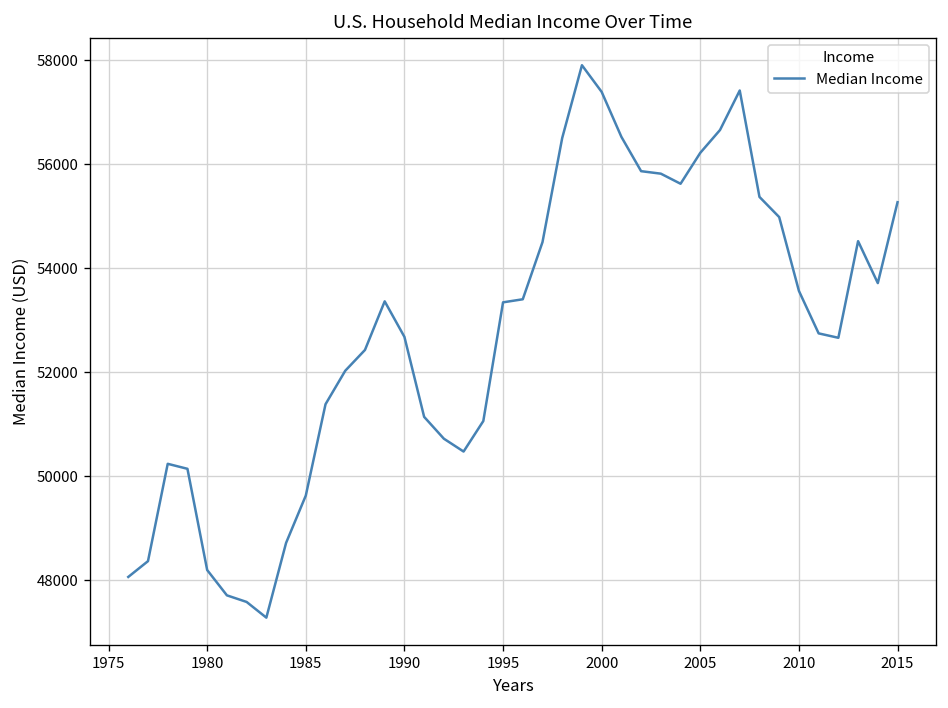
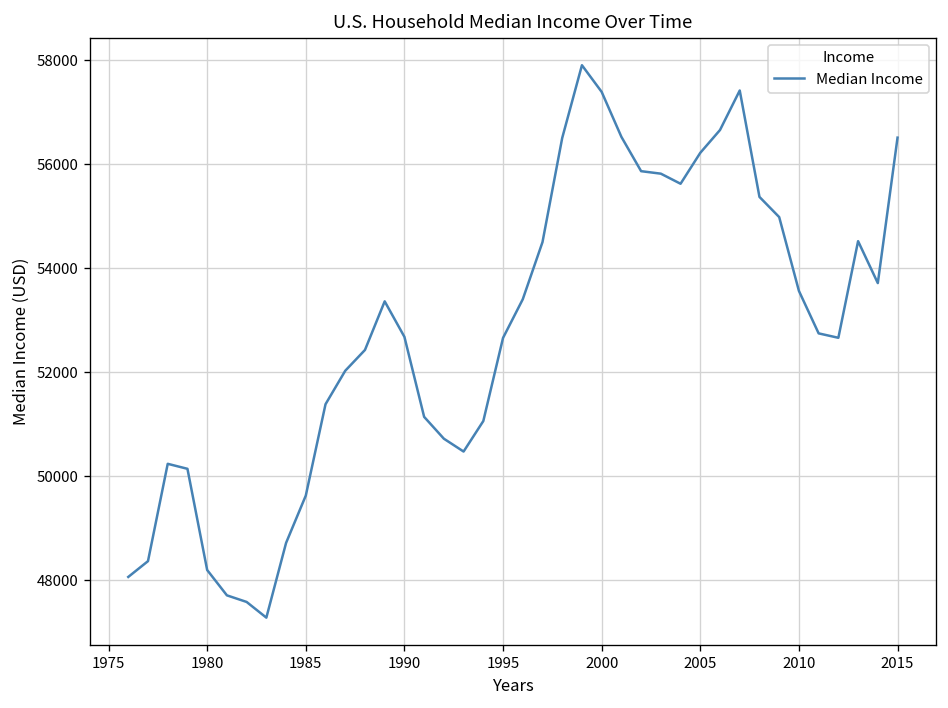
1995: 53300 -> 52700
2015: 55300 -> 56500
